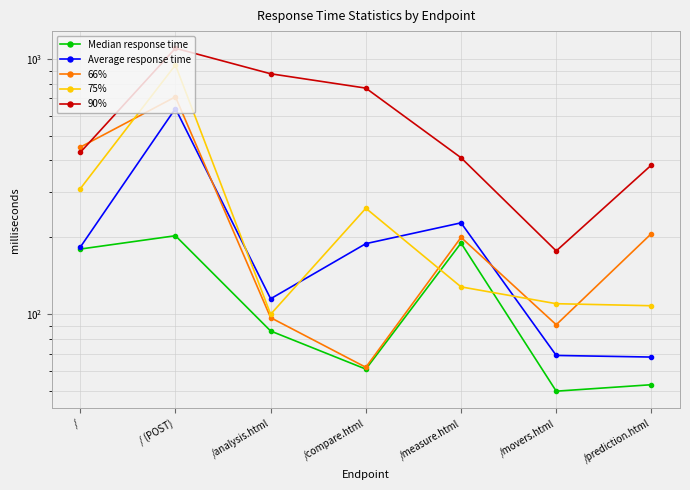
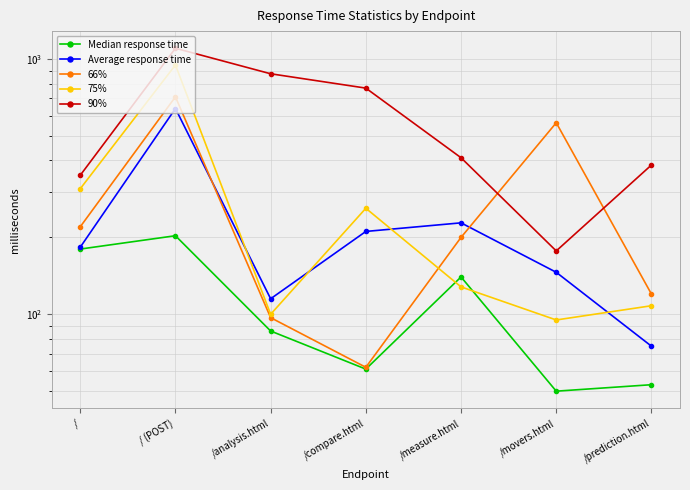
66%, /: 450 -> 220
90%, /: 430 -> 350
Average response time, /compare.html: 190 -> 210
Median response time, /measure.html: 190 -> 140
Average response time, /movers.html: 69 -> 150
66%, /movers.html: 91 -> 560
75%, /movers.html: 110 -> 95
Average response time, /prediction.html: 68 -> 75
66%, /prediction.html: 210 -> 120
